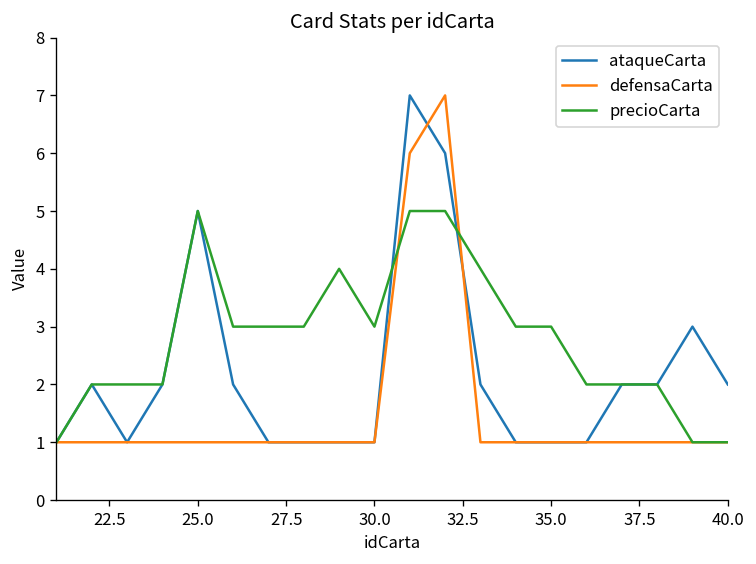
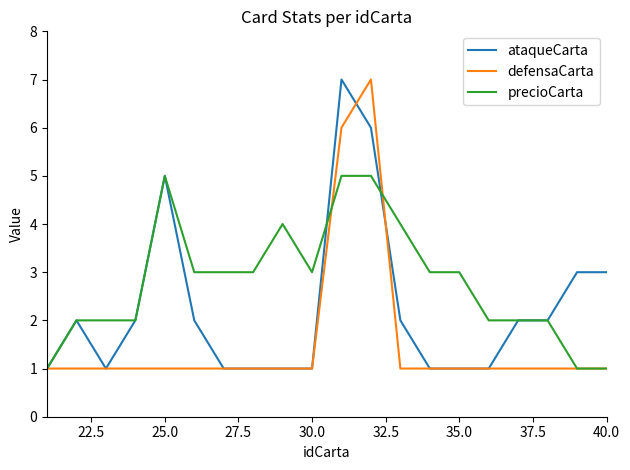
ataqueCarta, 40.0: 2 -> 3
